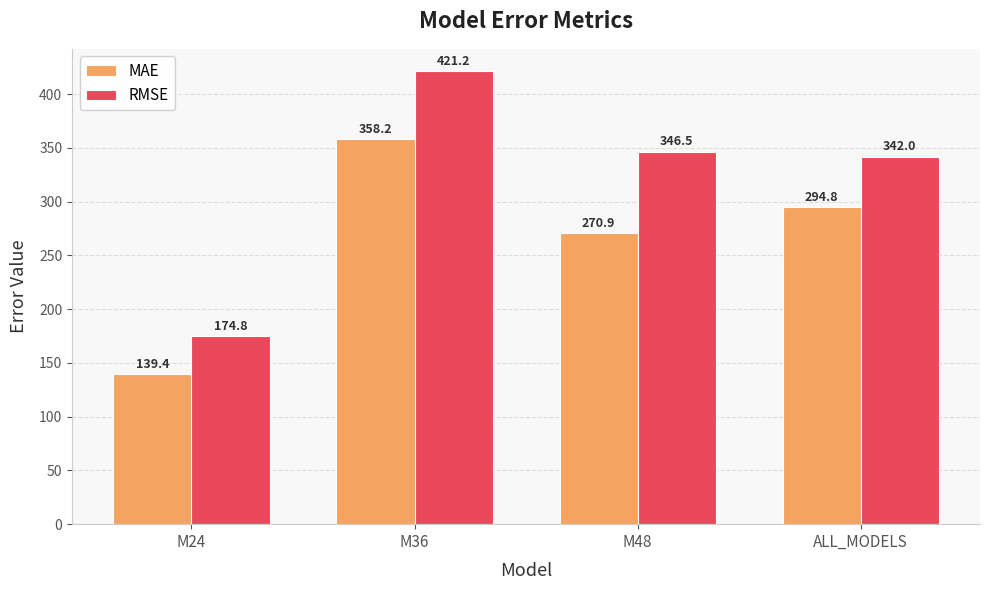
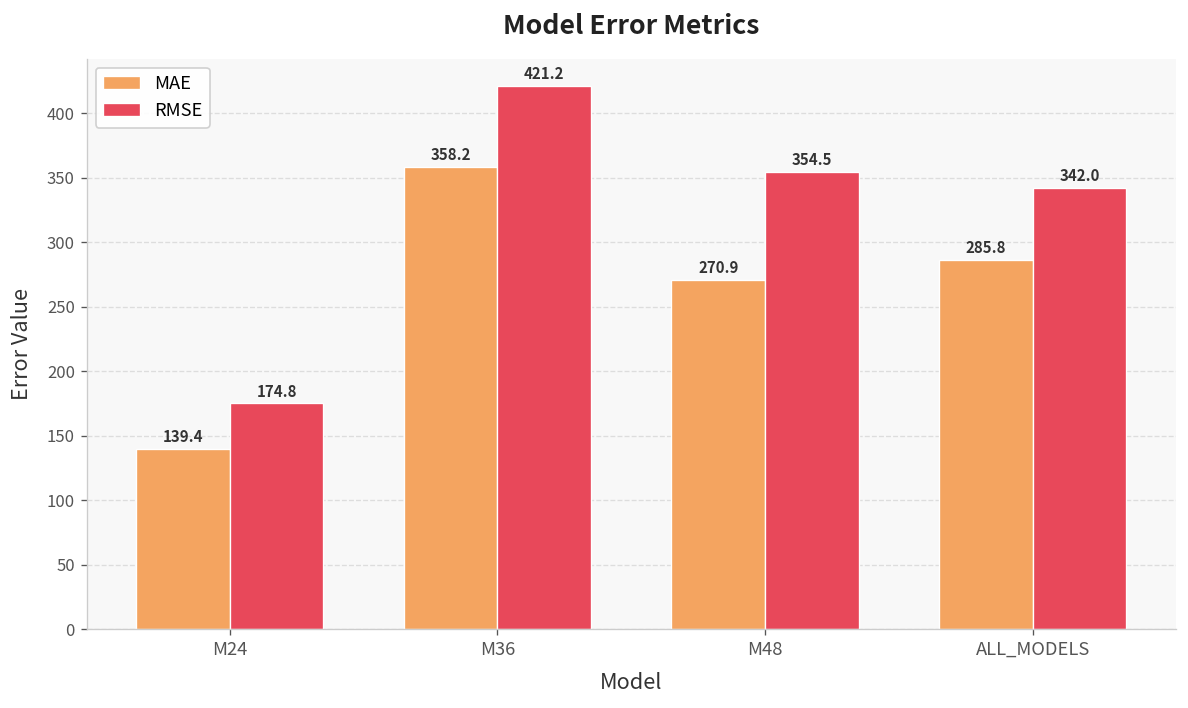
RMSE, M48: 346.5 -> 354.5
MAE, ALL_MODELS: 294.8 -> 285.8
